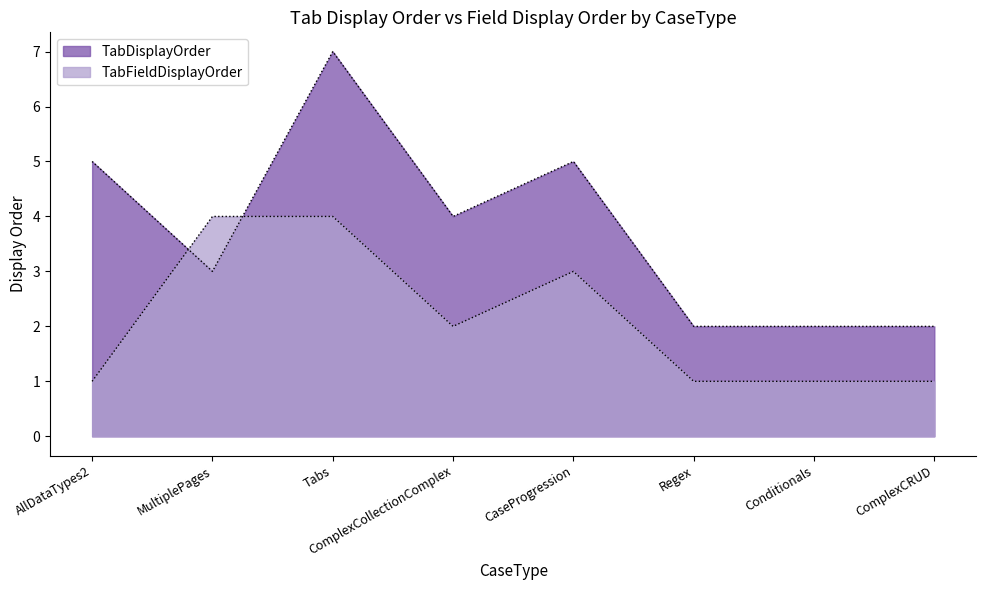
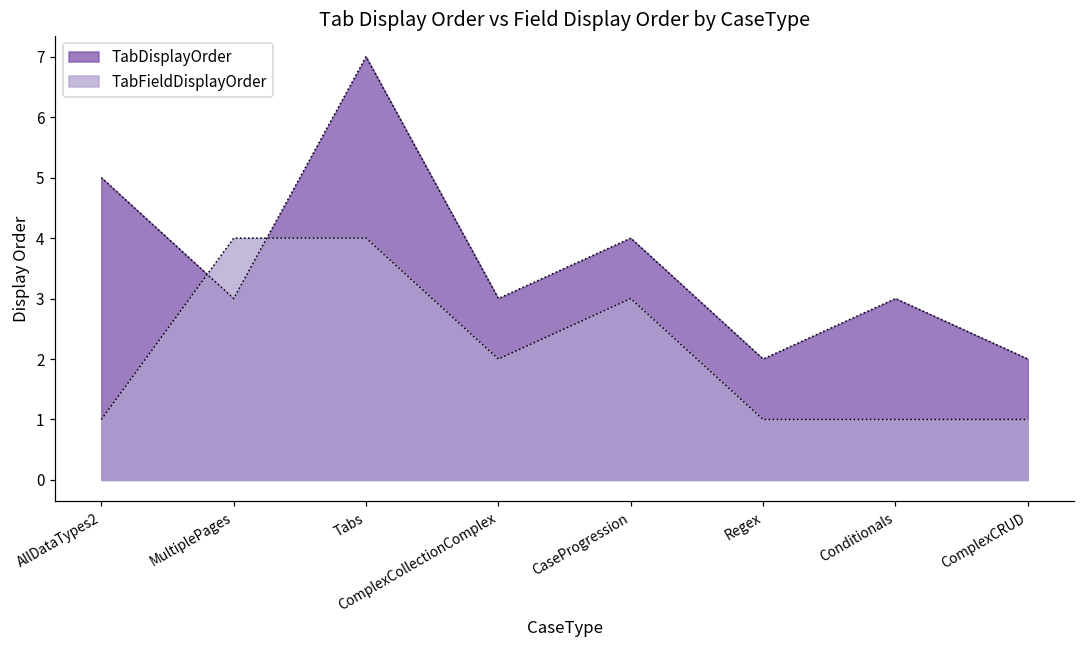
TabDisplayOrder, ComplexCollectionComplex: 4 -> 3
TabDisplayOrder, CaseProgression: 5 -> 4
TabDisplayOrder, Conditionals: 2 -> 3
